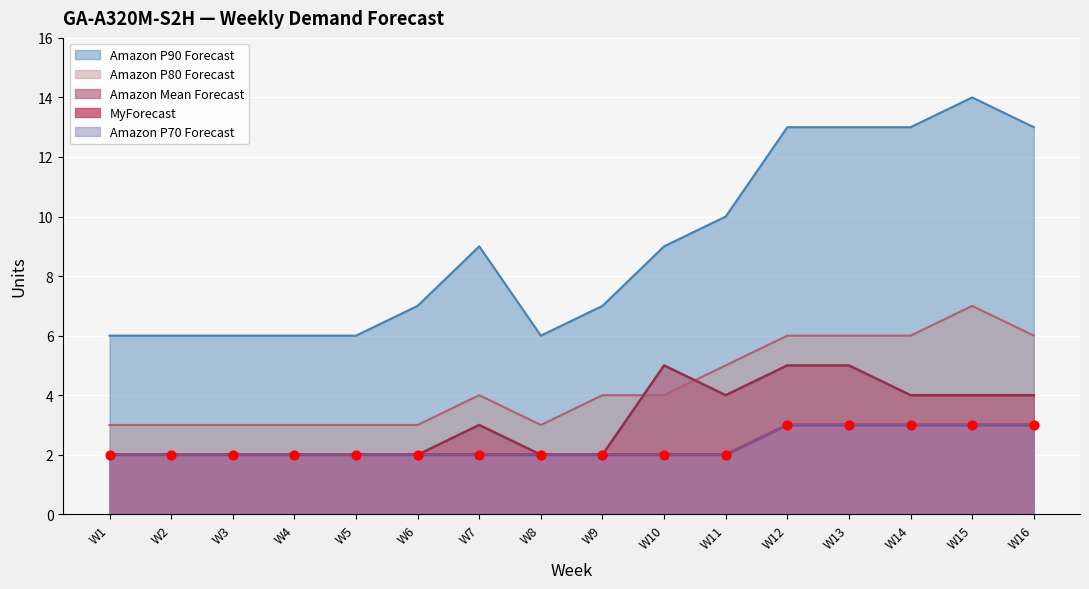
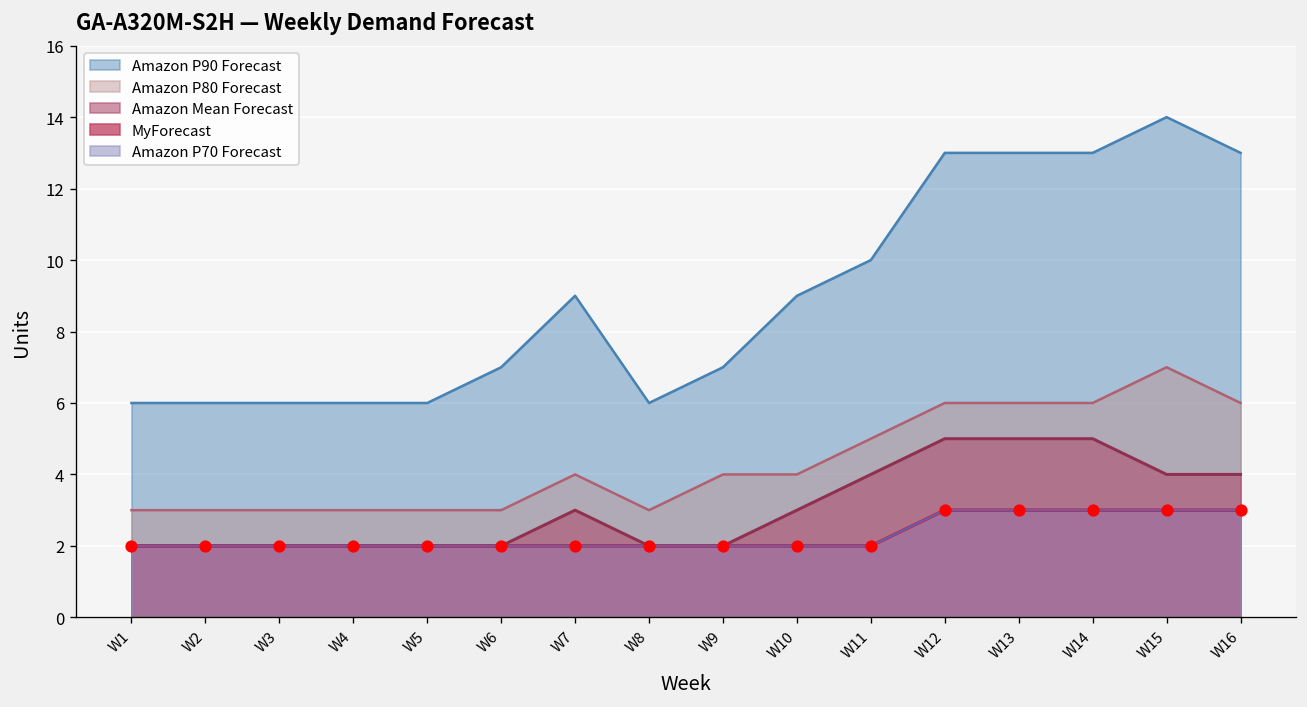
Amazon Mean Forecast, W10: 5 -> 3
Amazon Mean Forecast, W14: 4 -> 5
